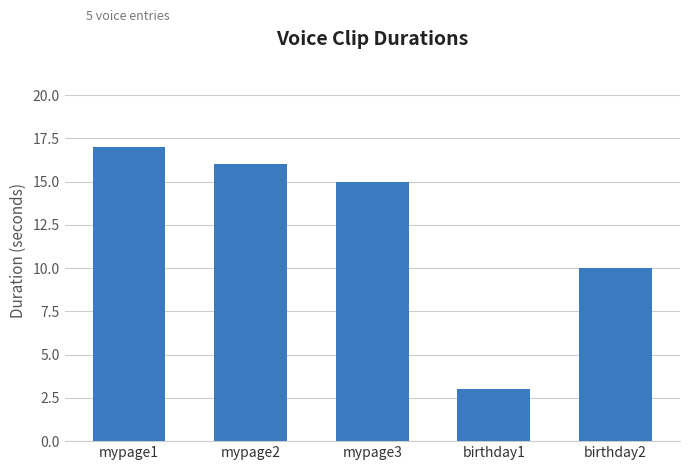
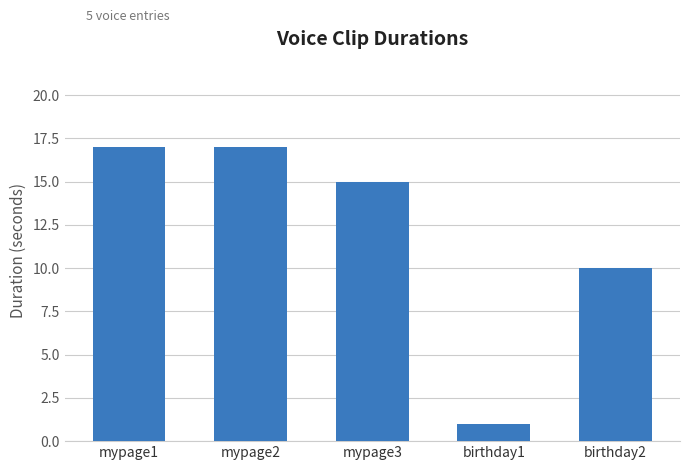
mypage2: 16 -> 17
birthday1: 3 -> 1
